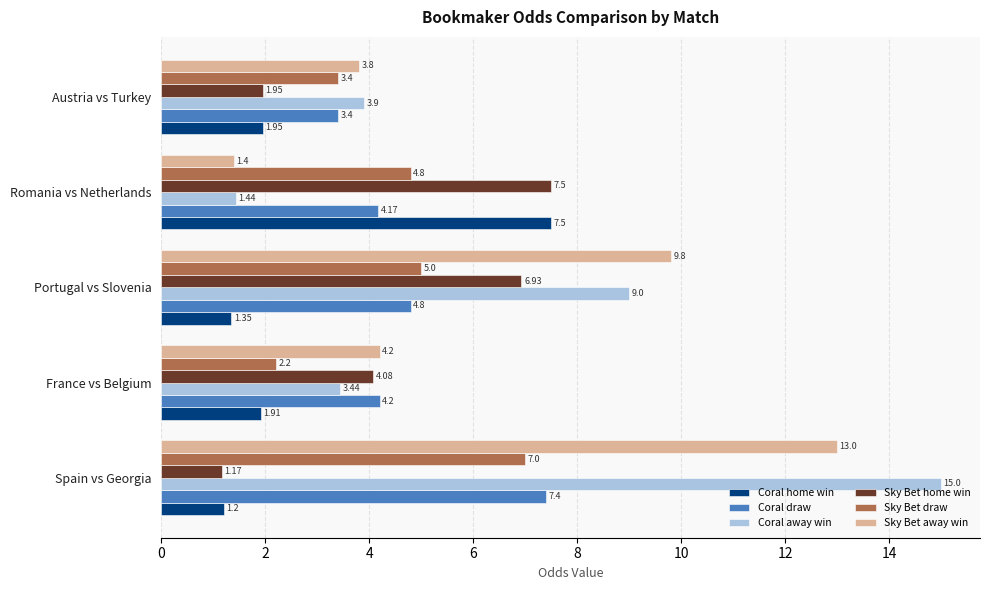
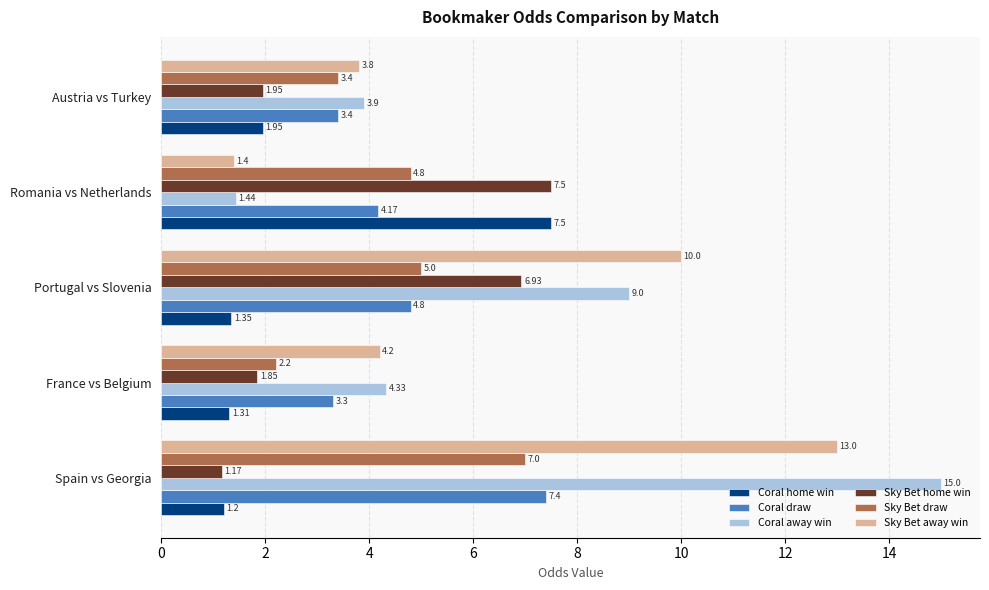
Sky Bet away win, Portugal vs Slovenia: 9.8 -> 10.0
Sky Bet home win, France vs Belgium: 4.08 -> 1.85
Coral away win, France vs Belgium: 3.44 -> 4.33
Coral draw, France vs Belgium: 4.2 -> 3.3
Coral home win, France vs Belgium: 1.91 -> 1.31
